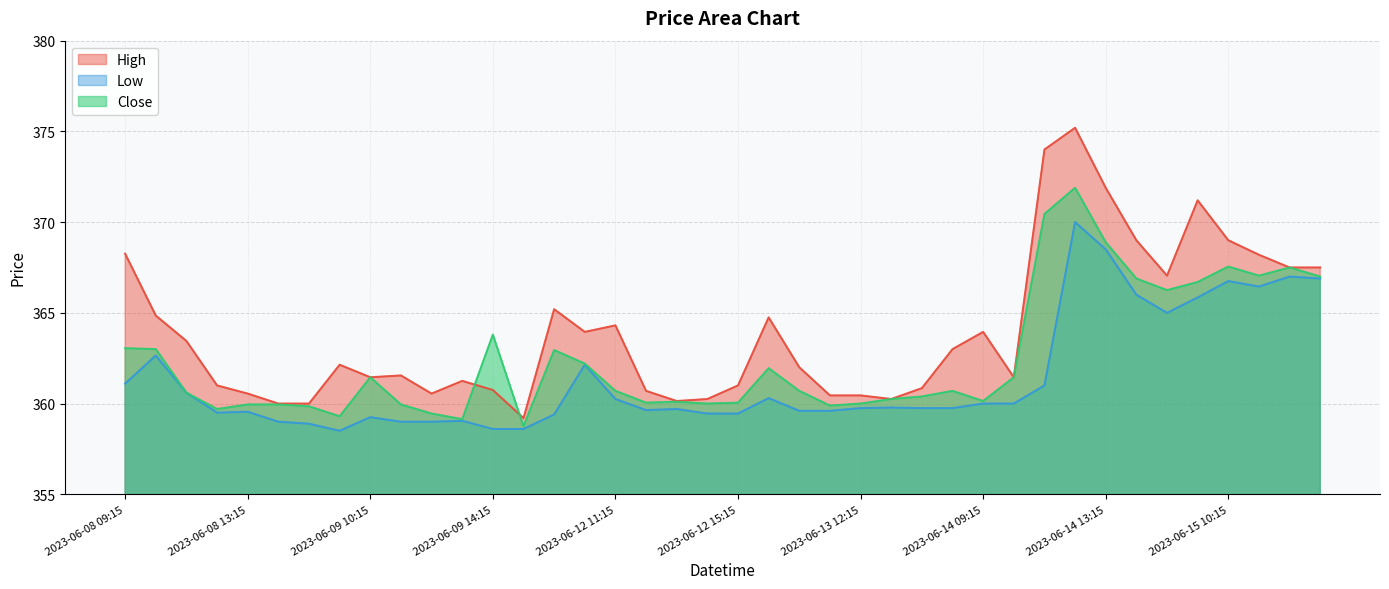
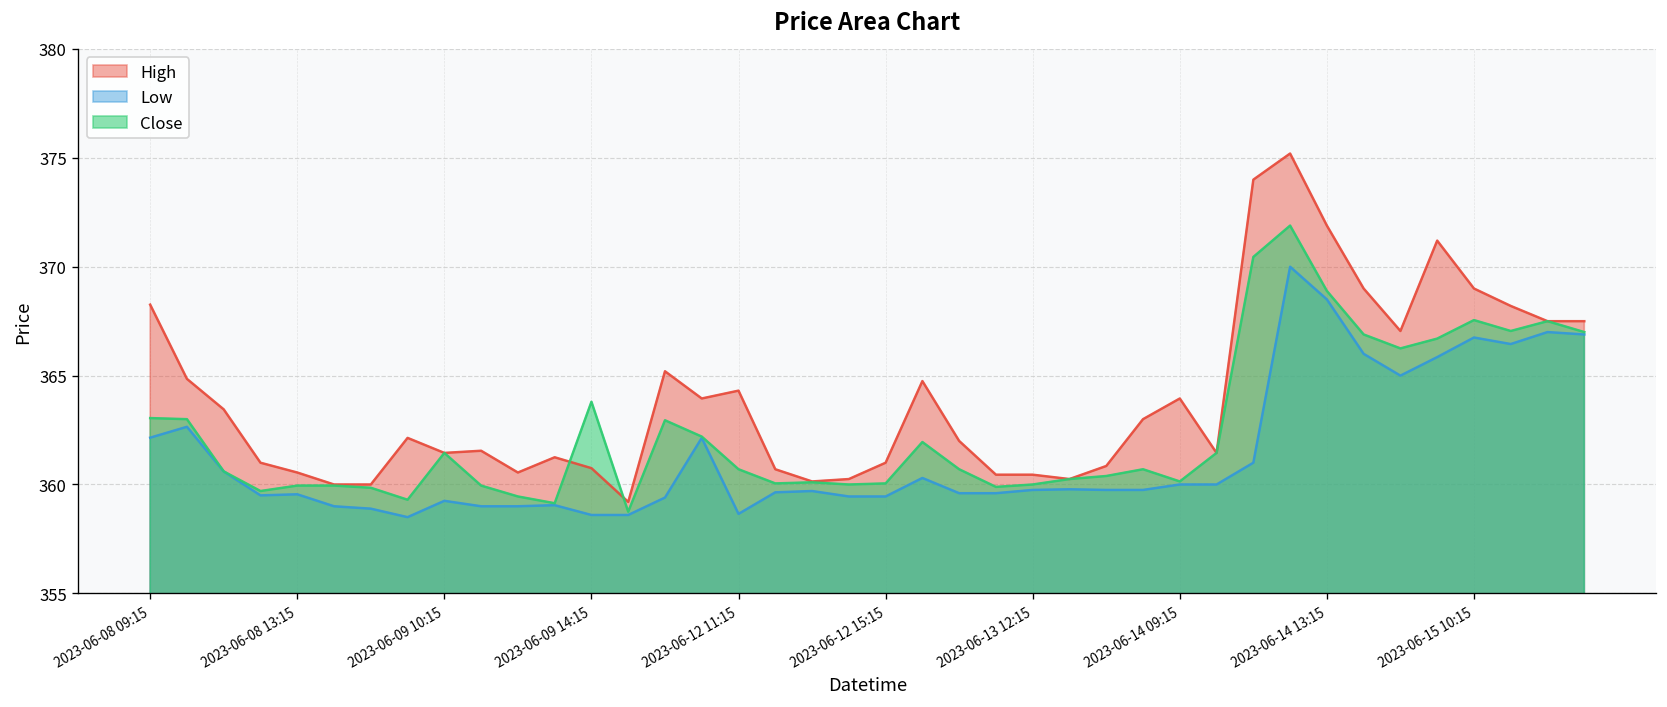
Low, 2023-06-08 09:15: 361.1 -> 362.2
Low, 2023-06-12 11:15: 360.3 -> 358.7
